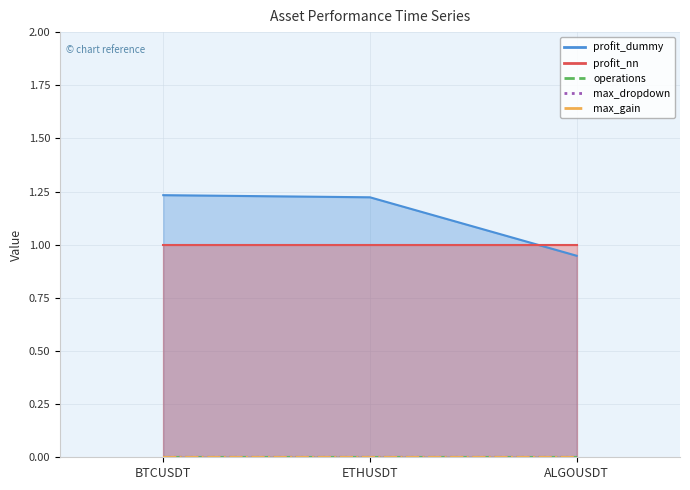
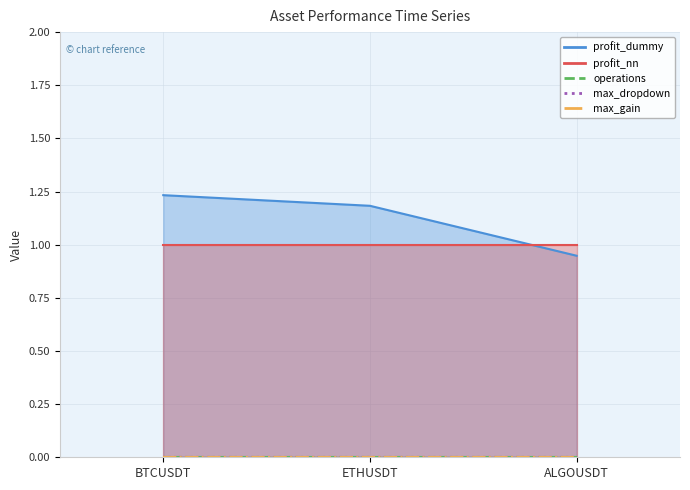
profit_dummy, ETHUSDT: 1.22 -> 1.18
